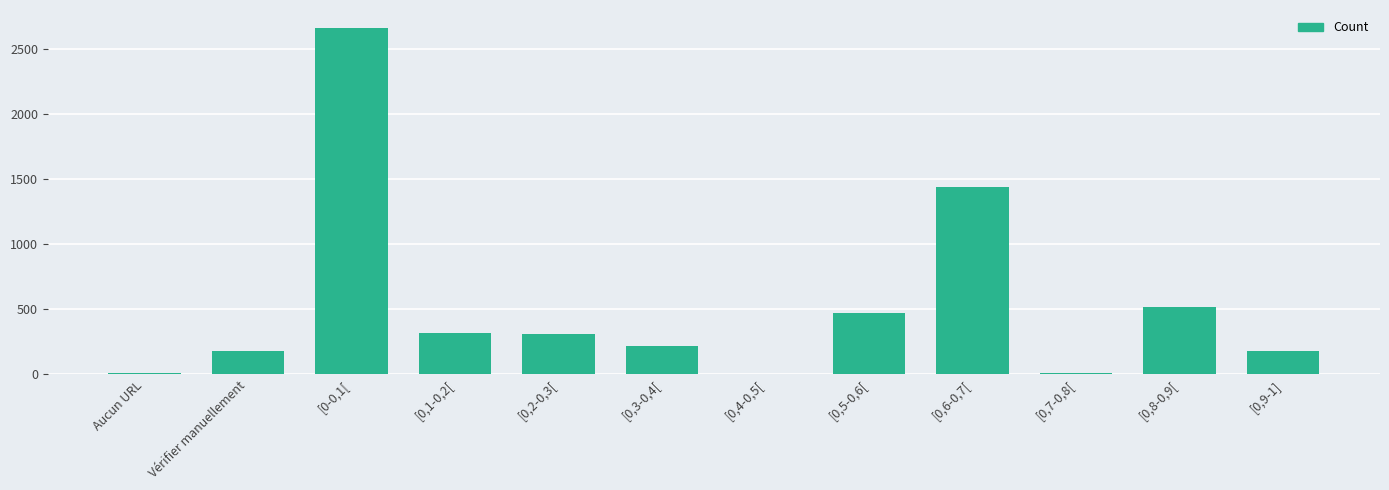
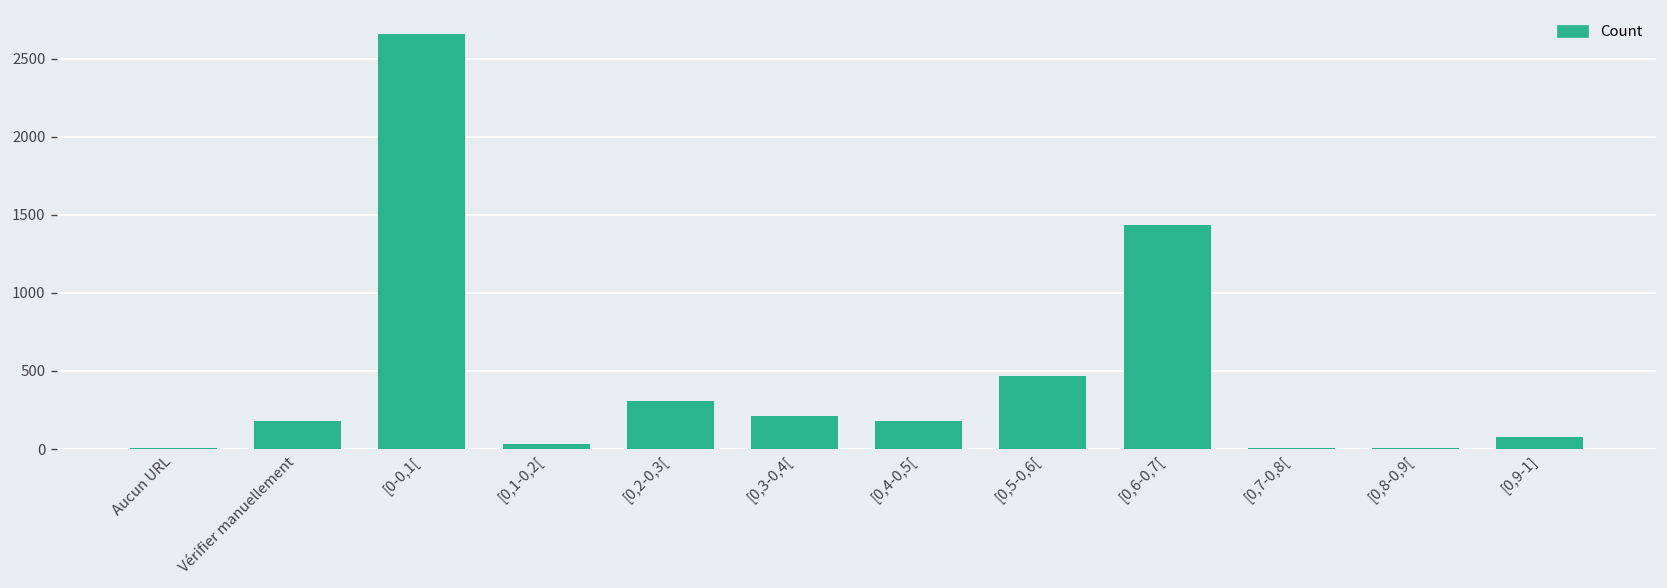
[0,1-0,2[: 310 -> 30
[0,4-0,5[: 10 -> 180
[0,8-0,9[: 520 -> 10
[0,9-1]: 180 -> 70
